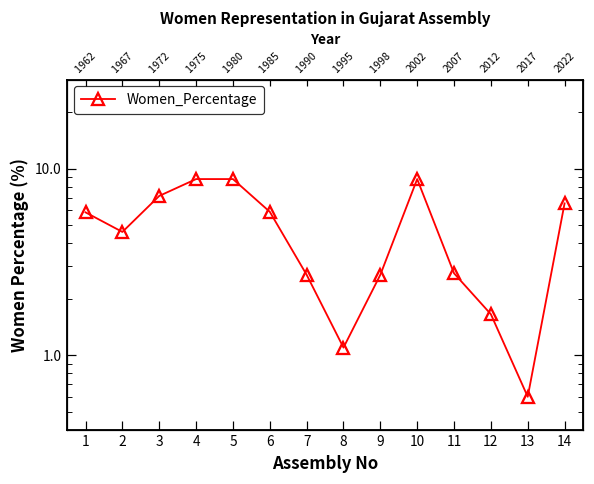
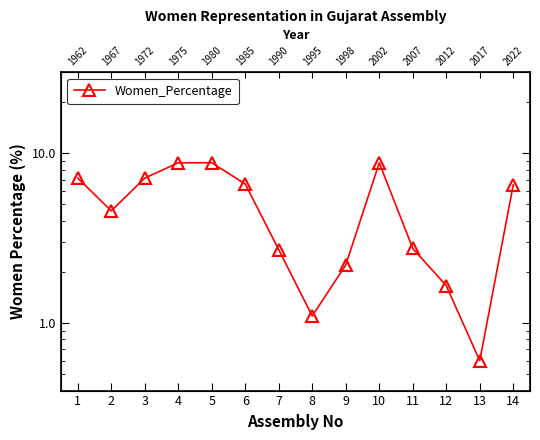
1: 5.8 -> 7.1
6: 5.9 -> 6.6
9: 2.7 -> 2.2
